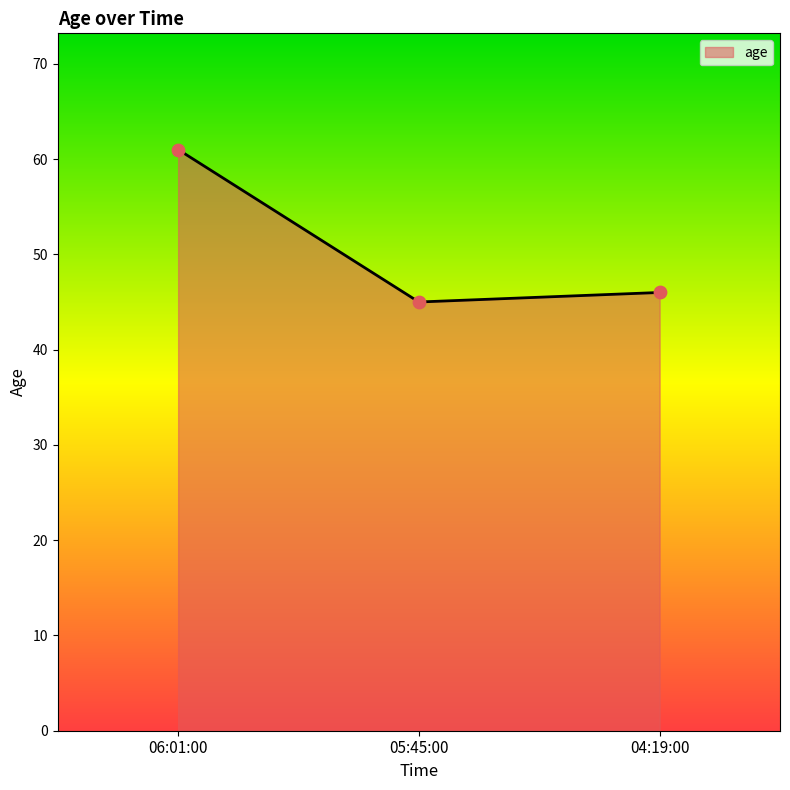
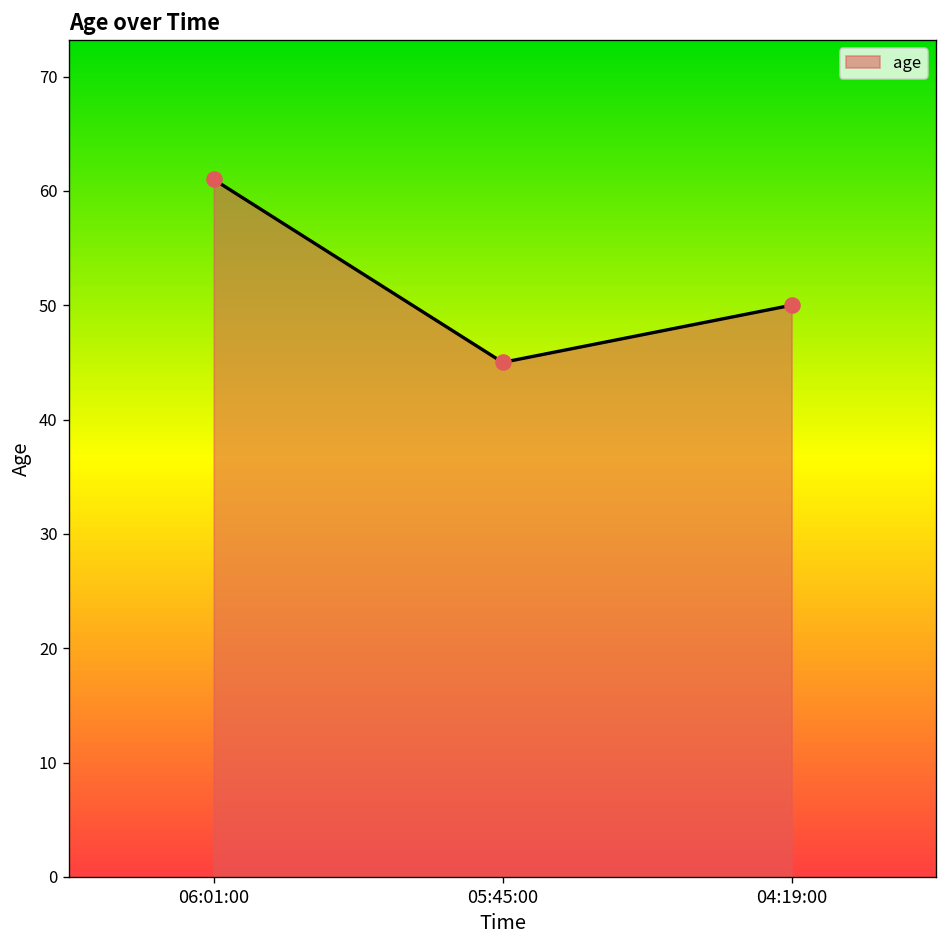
04:19:00: 46 -> 50
